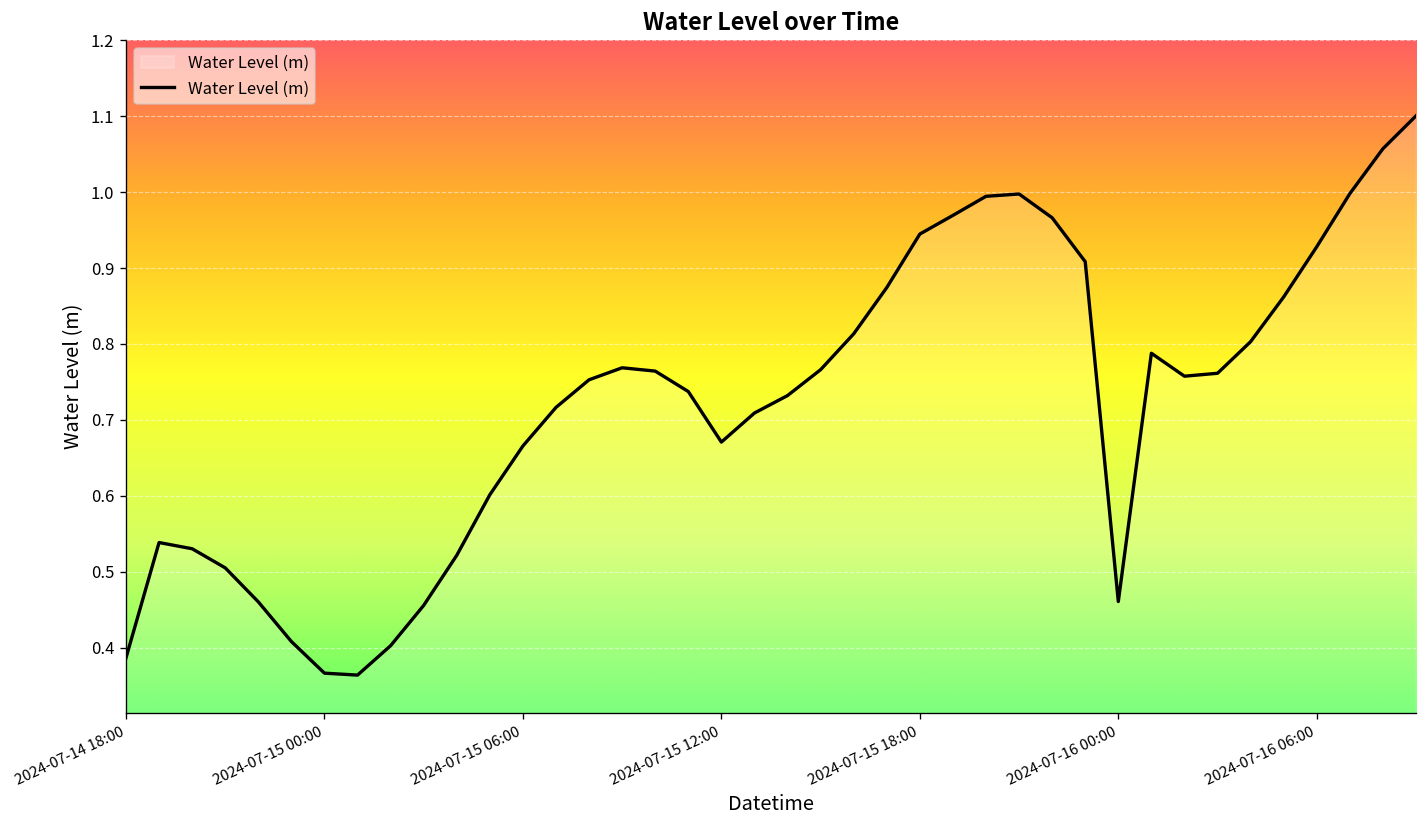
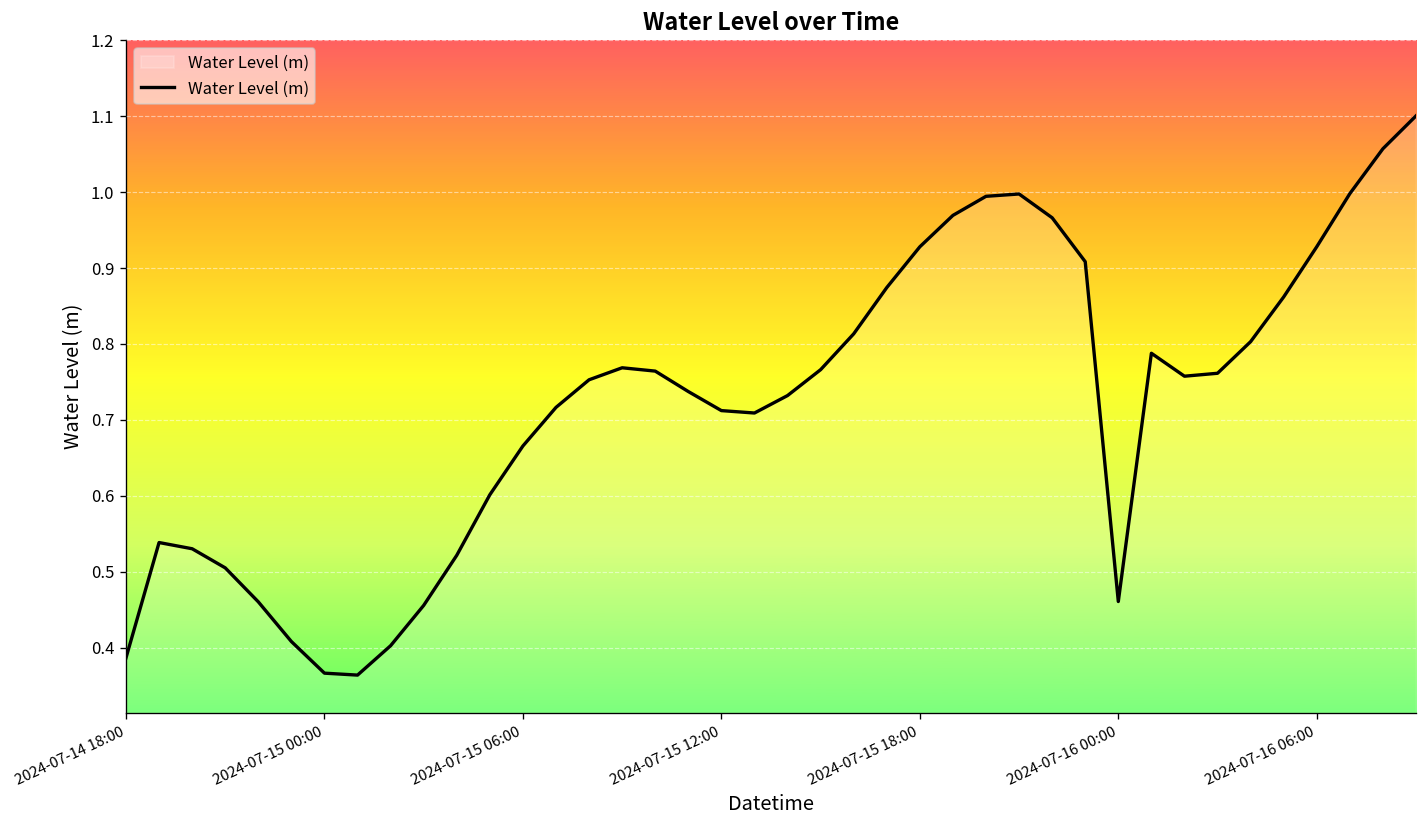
2024-07-15 12:00: 0.67 -> 0.71
2024-07-15 18:00: 0.94 -> 0.93
